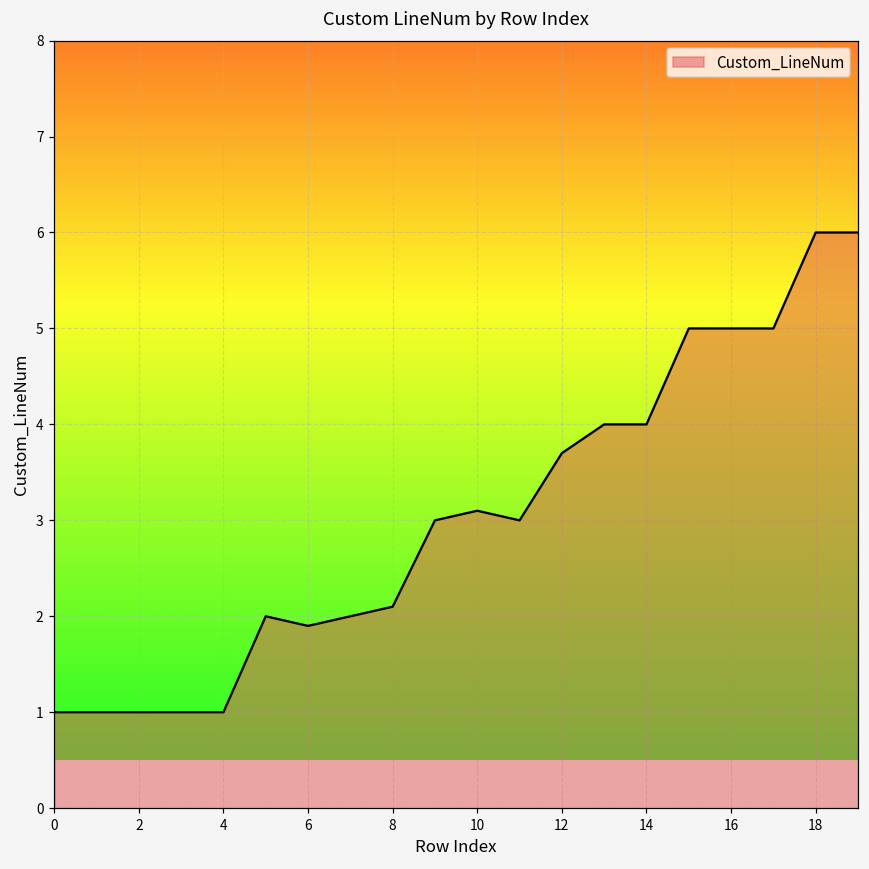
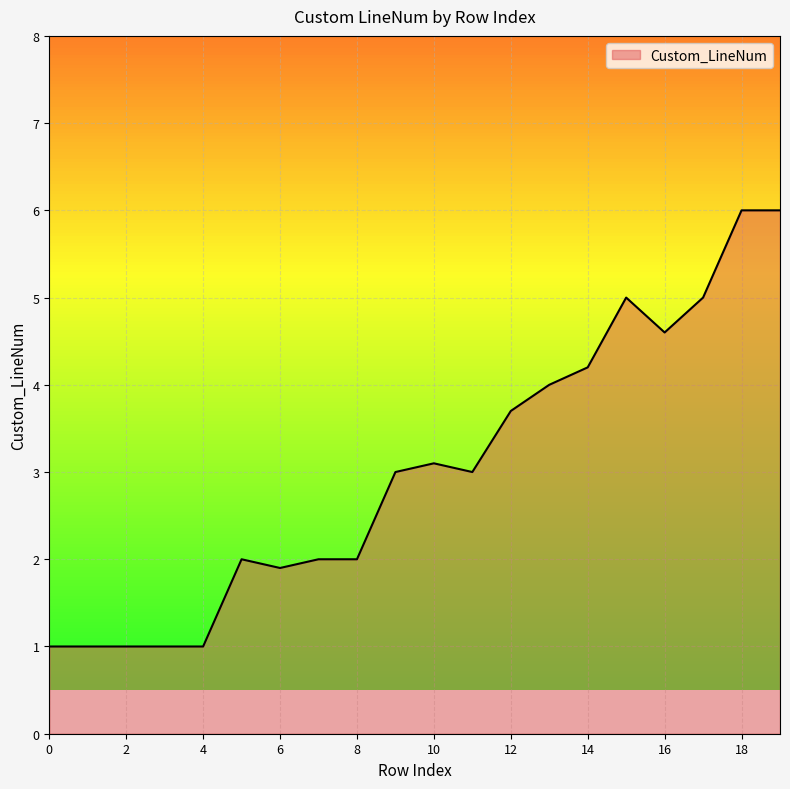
8: 2.1 -> 2.0
14: 4.0 -> 4.2
16: 5.0 -> 4.6
